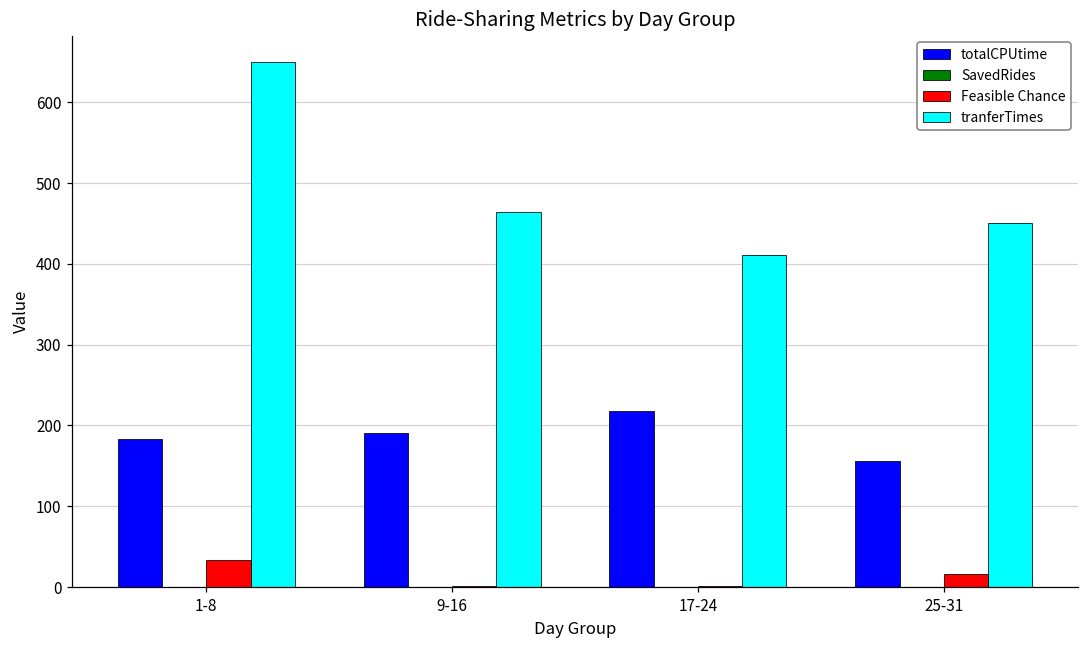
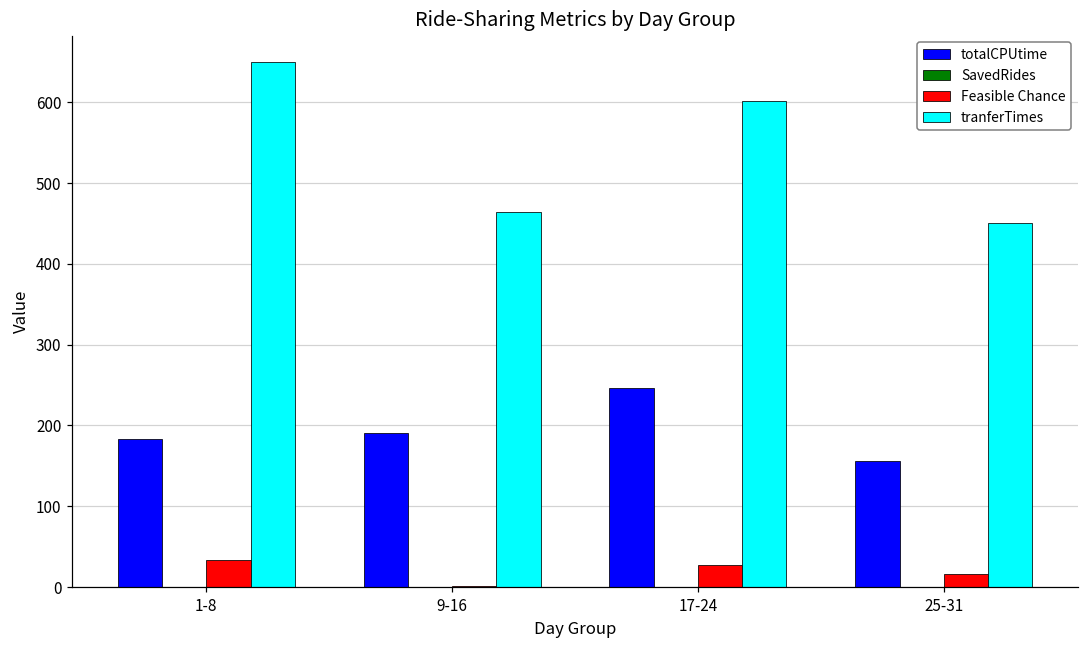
totalCPUtime, 17-24: 220 -> 250
Feasible Chance, 17-24: 0 -> 30
tranferTimes, 17-24: 410 -> 600
